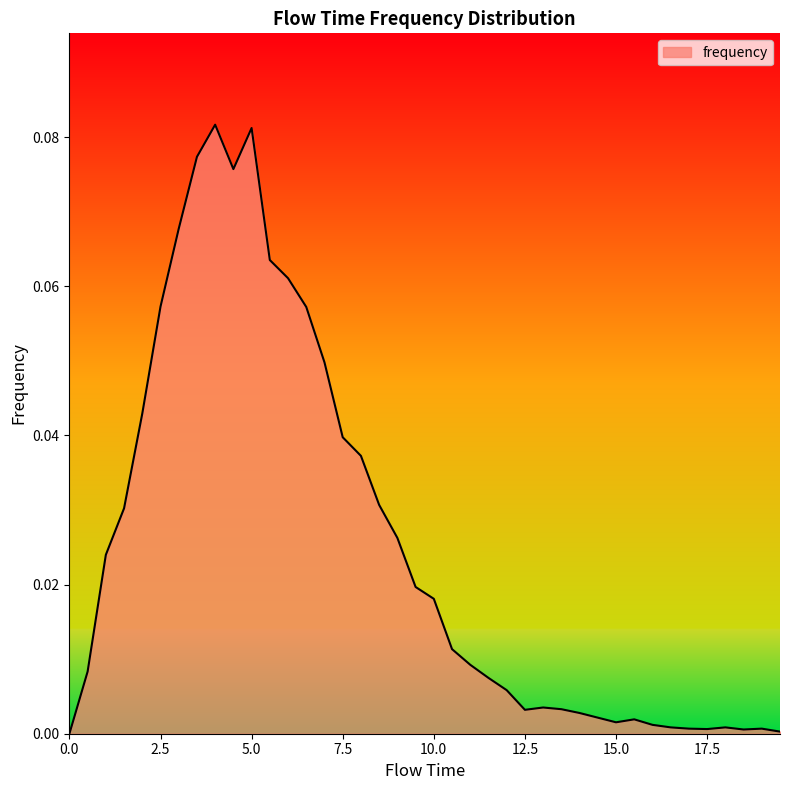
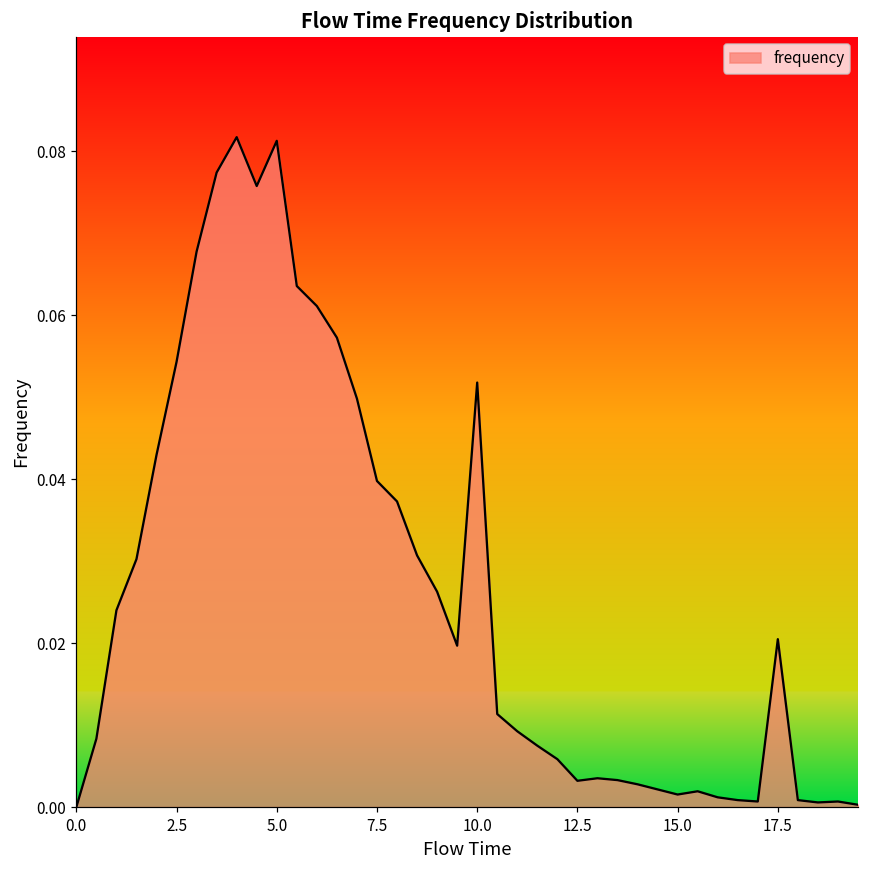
2.5: 0.057 -> 0.054
10.0: 0.018 -> 0.052
17.5: 0.001 -> 0.020
